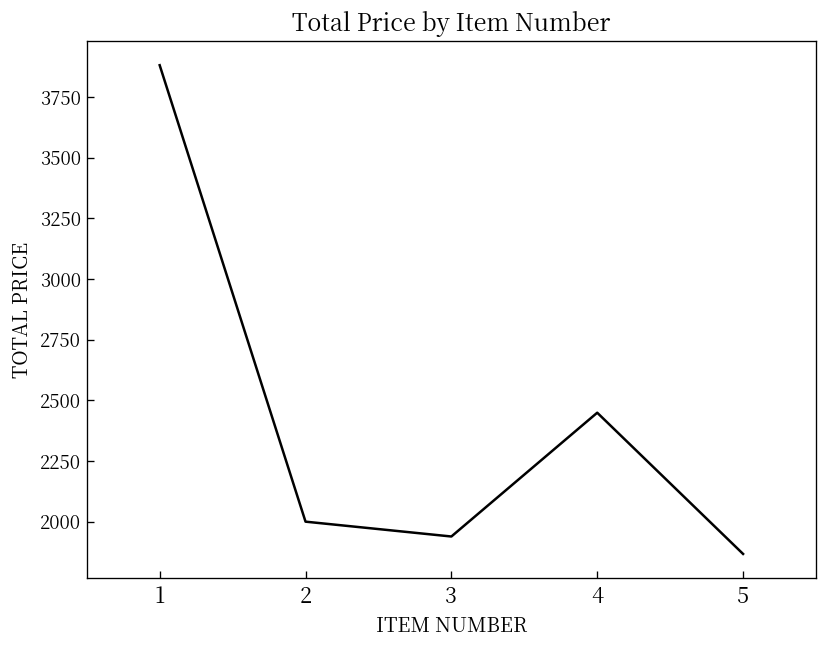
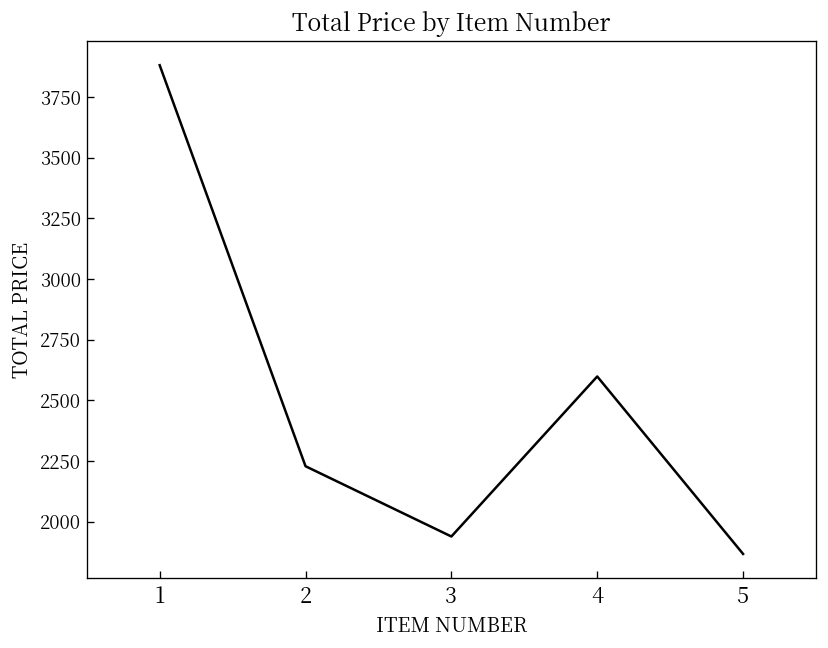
2: 2000 -> 2230
4: 2450 -> 2600
